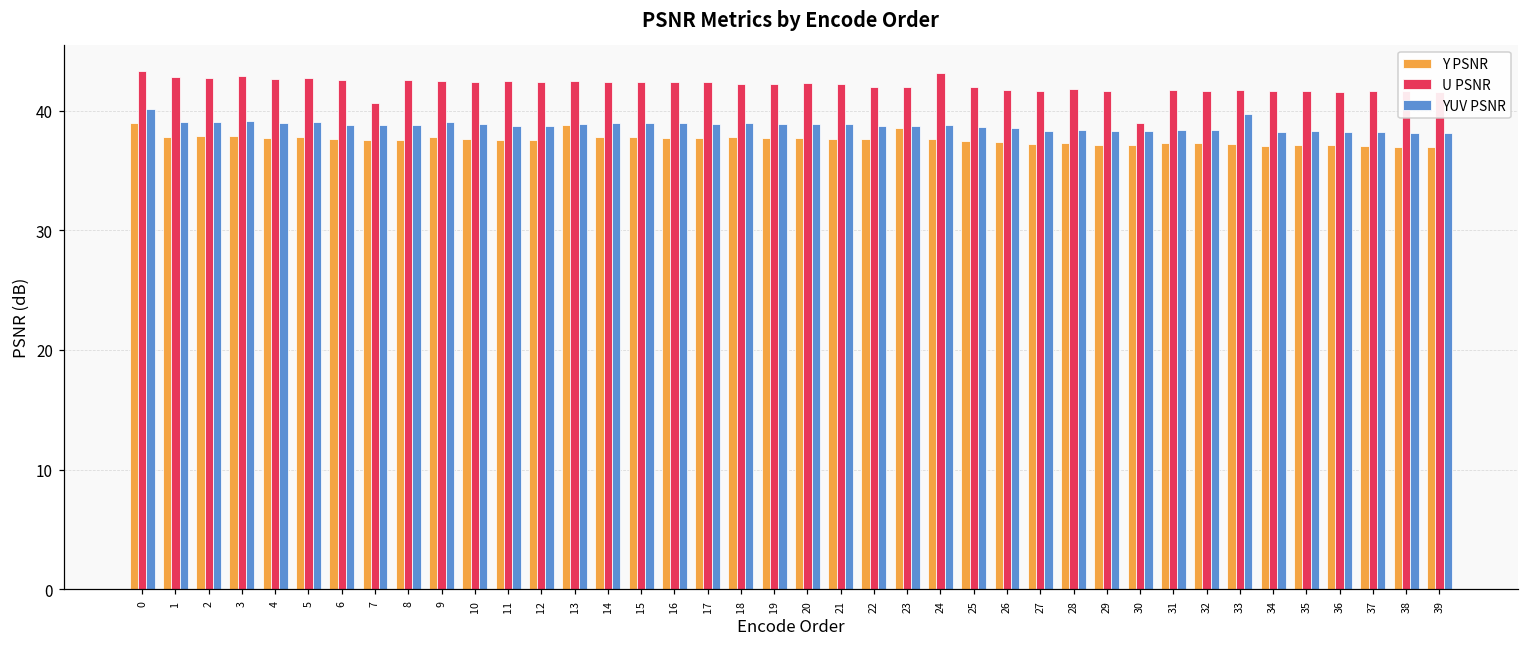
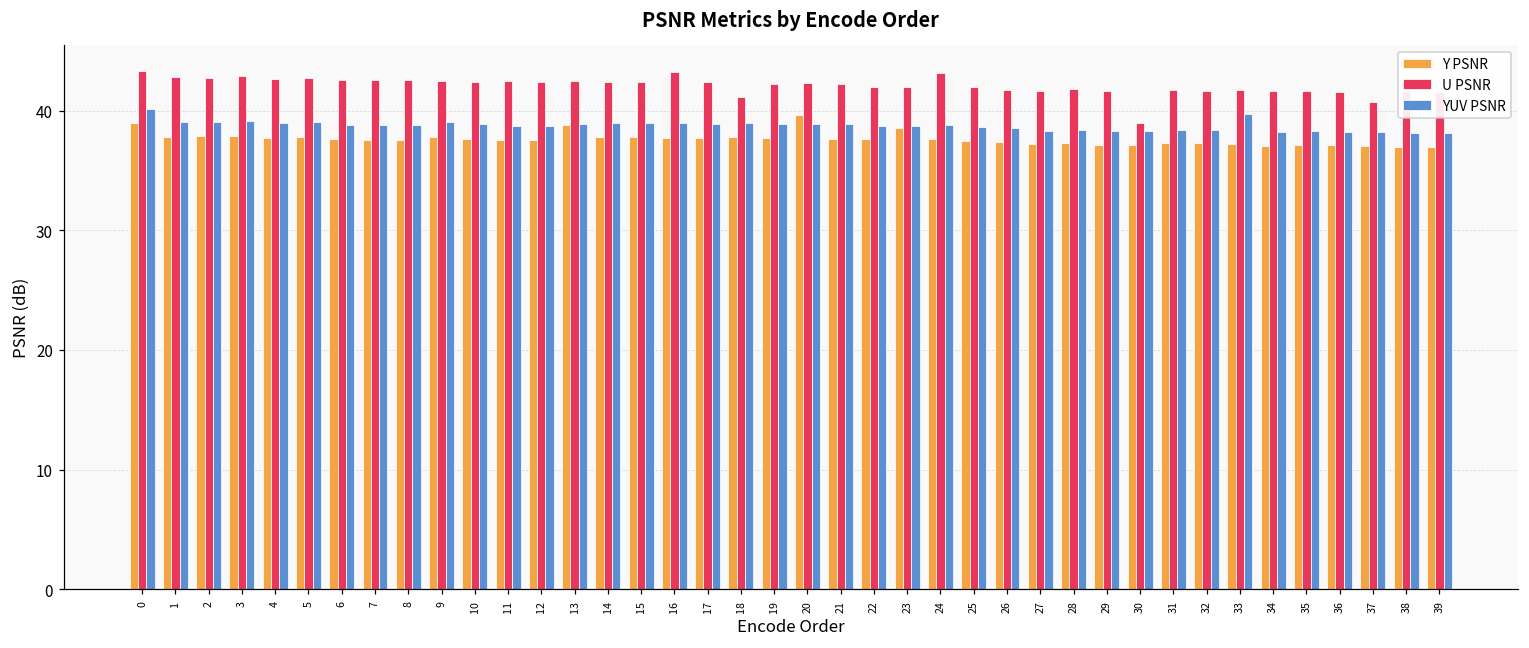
U PSNR, 7: 40.7 -> 42.6
U PSNR, 16: 42.4 -> 43.2
U PSNR, 18: 42.2 -> 41.1
Y PSNR, 20: 37.7 -> 39.6
U PSNR, 37: 41.6 -> 40.7
